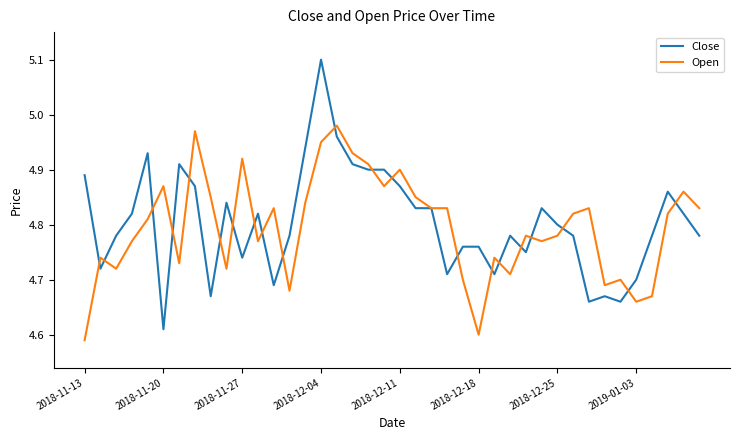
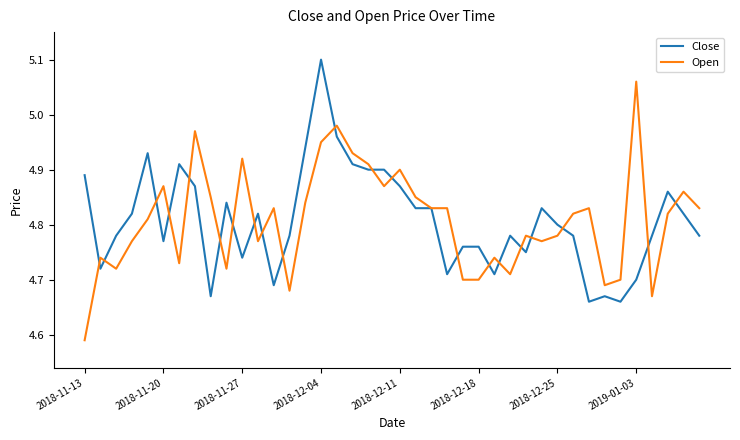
Close, 2018-11-20: 4.61 -> 4.77
Open, 2018-12-18: 4.6 -> 4.7
Open, 2019-01-03: 4.66 -> 5.06
